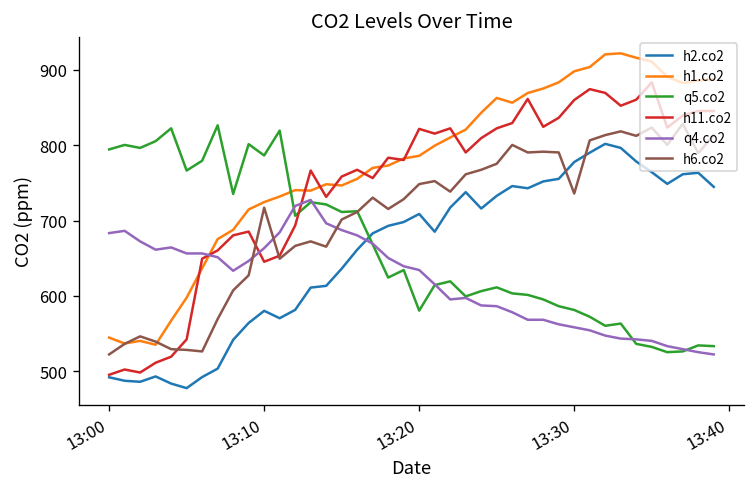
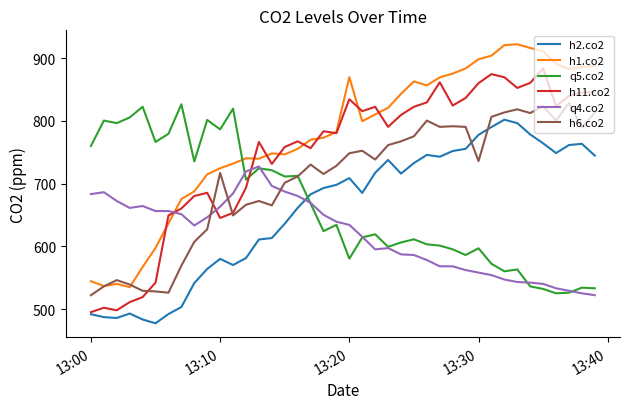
q5.co2, 13:00: 790 -> 760
h1.co2, 13:20: 790 -> 870
h11.co2, 13:20: 820 -> 830
q5.co2, 13:30: 580 -> 600
